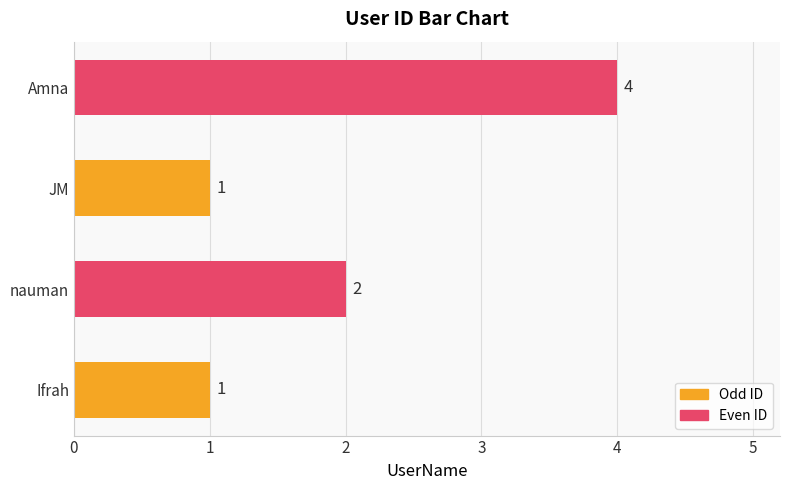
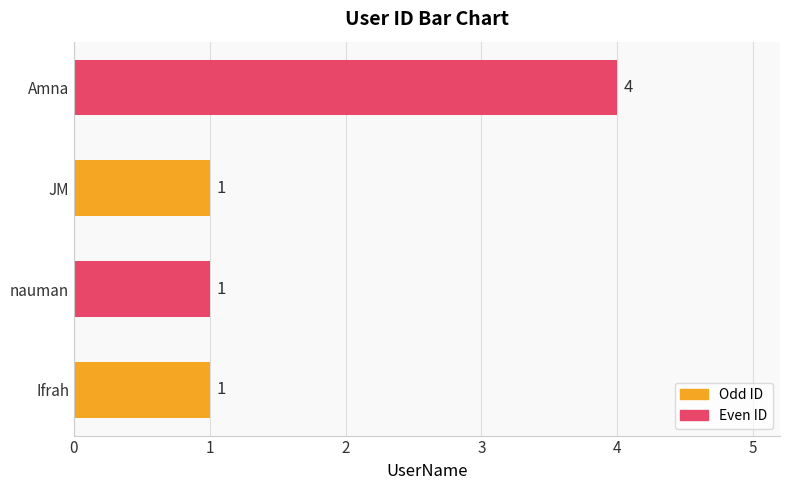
nauman: 2 -> 1
